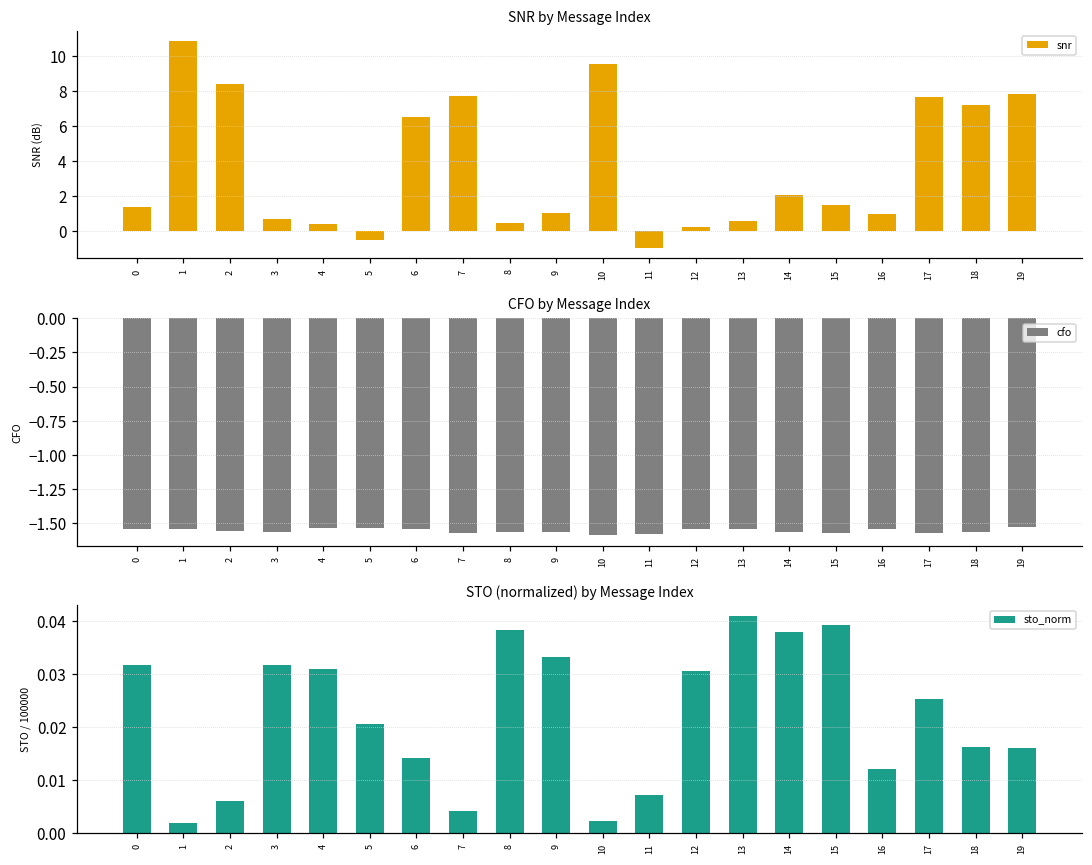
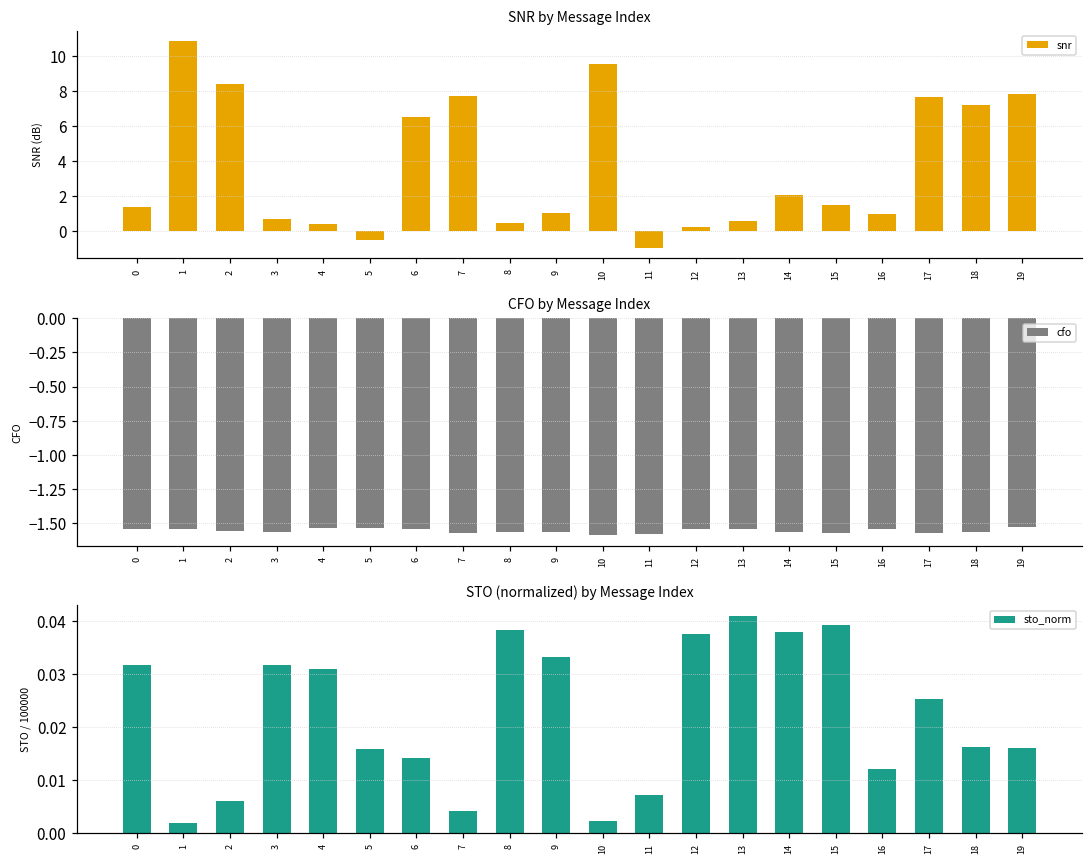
STO (normalized) by Message Index, 5: 0.021 -> 0.016
STO (normalized) by Message Index, 12: 0.031 -> 0.038
